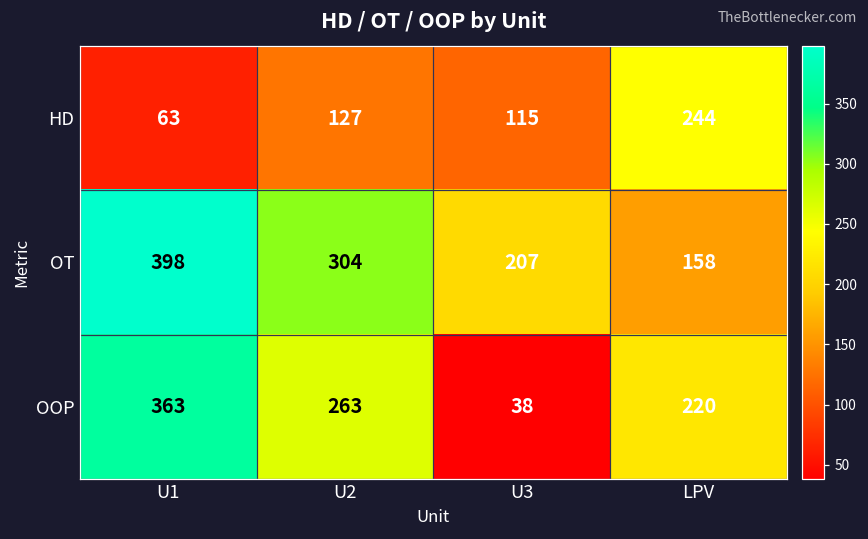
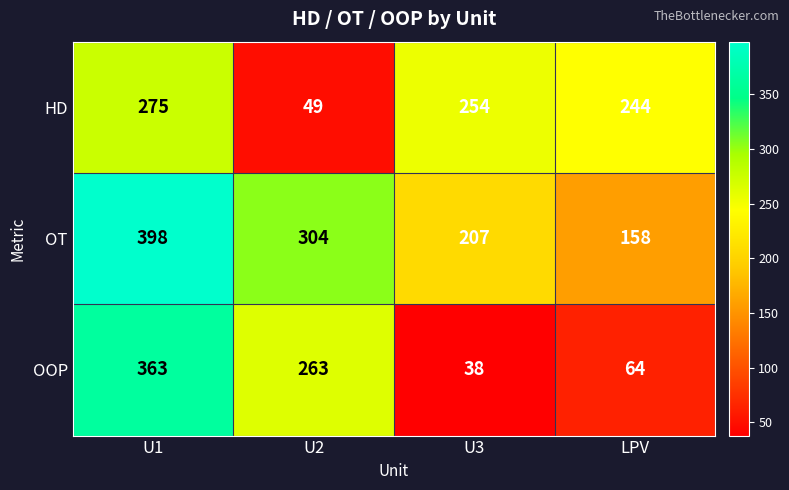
HD, U1: 63 -> 275
HD, U2: 127 -> 49
HD, U3: 115 -> 254
OOP, LPV: 220 -> 64
